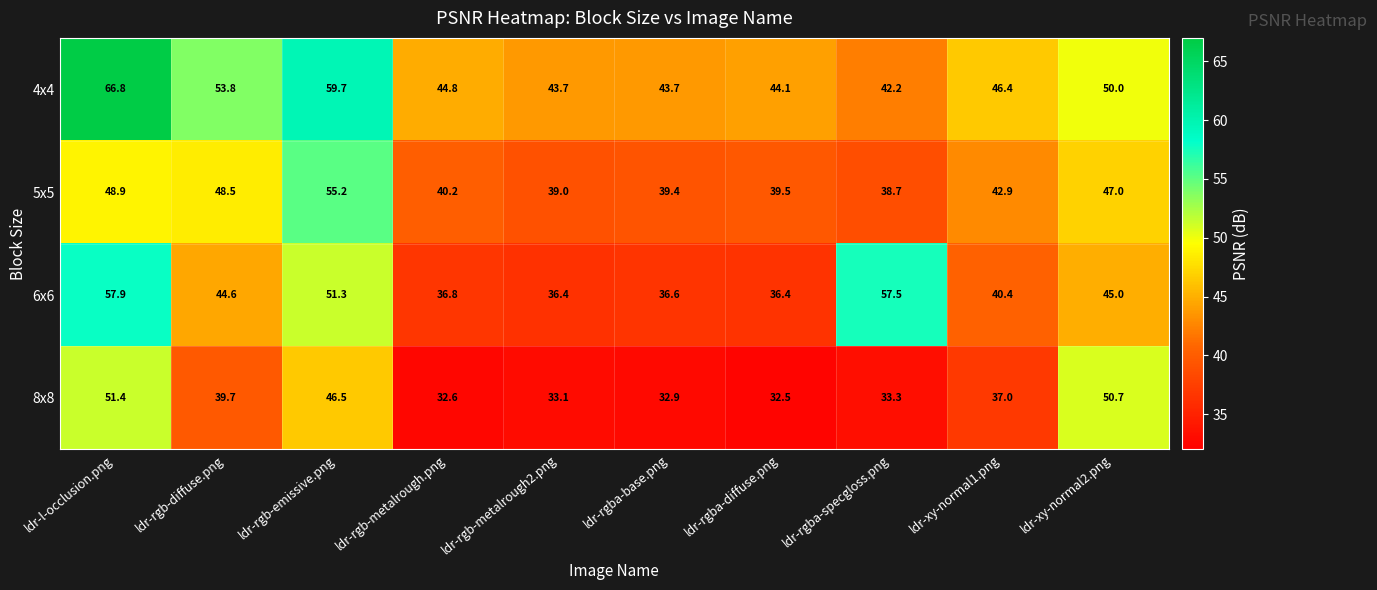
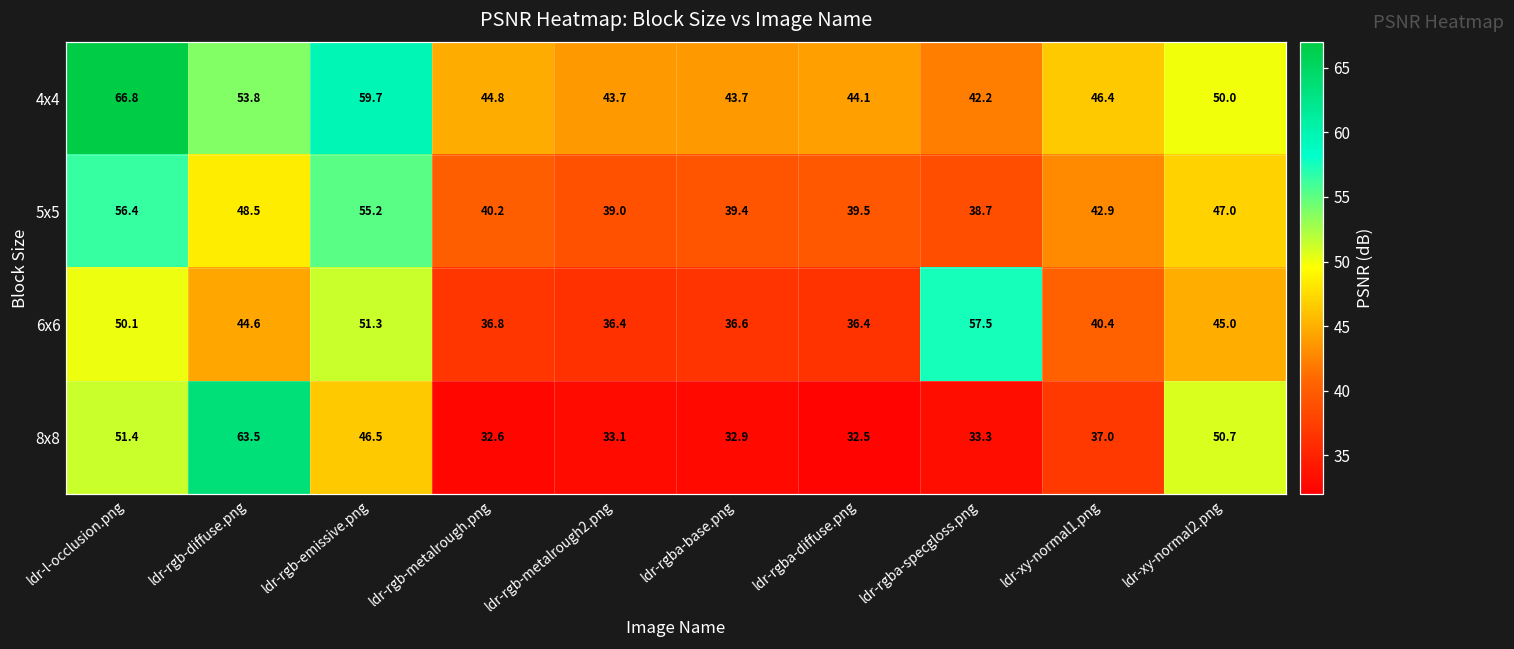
5x5, ldr-l-occlusion.png: 48.9 -> 56.4
6x6, ldr-l-occlusion.png: 57.9 -> 50.1
8x8, ldr-rgb-diffuse.png: 39.7 -> 63.5
